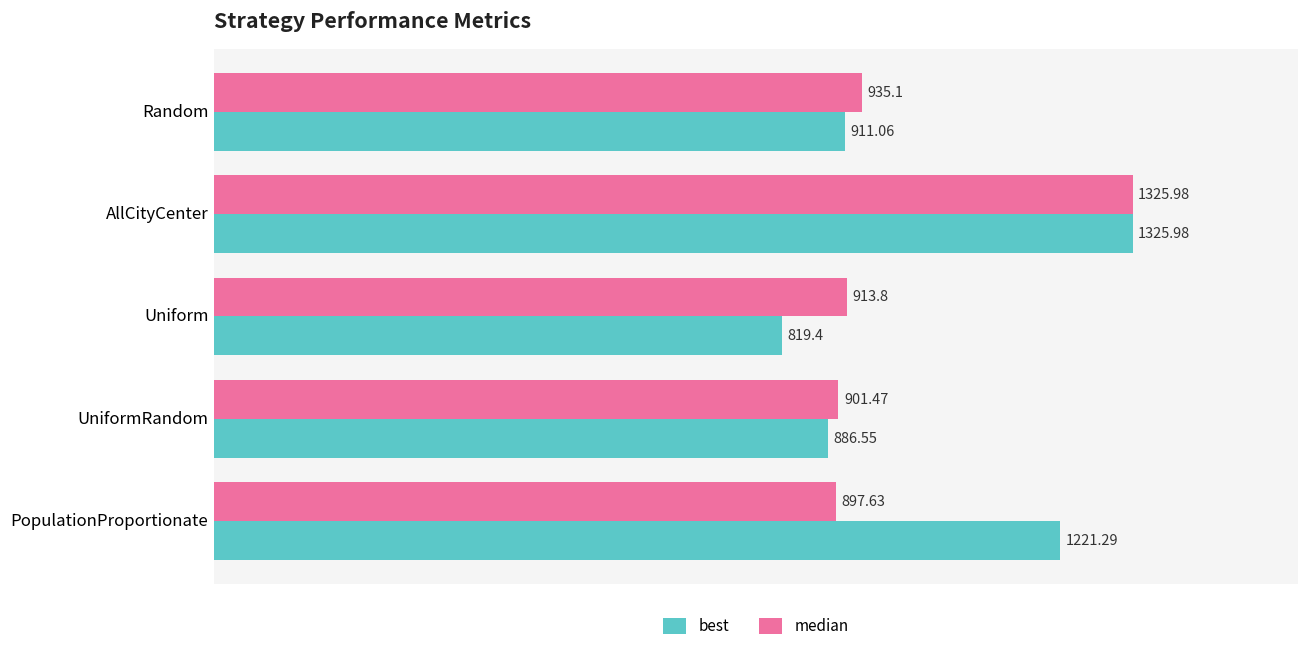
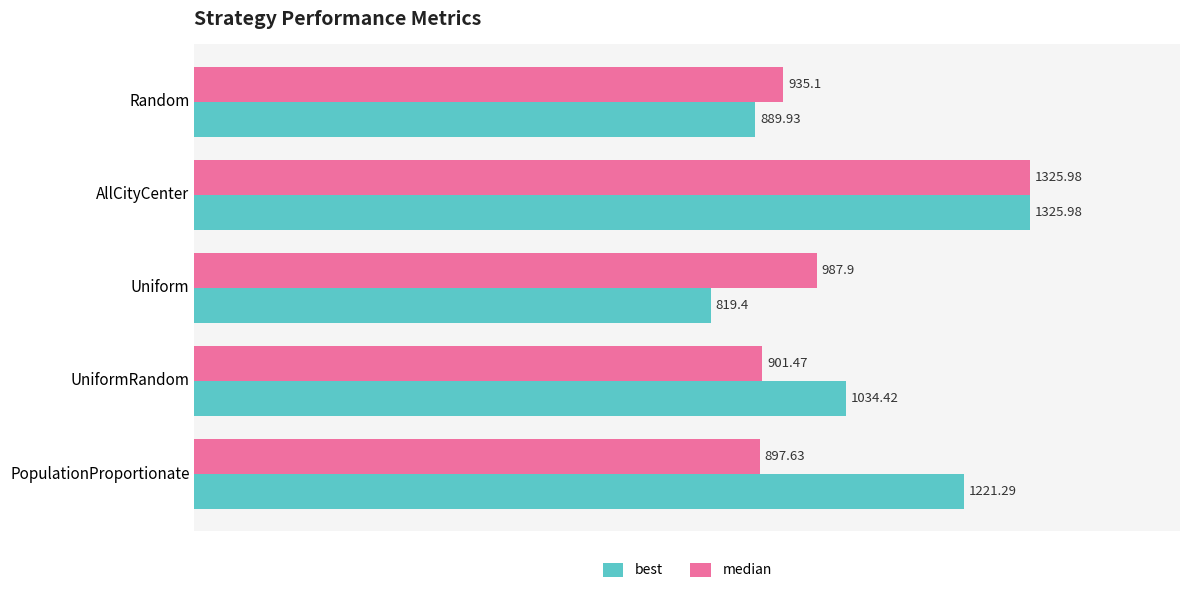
best, Random: 911.06 -> 889.93
median, Uniform: 913.8 -> 987.9
best, UniformRandom: 886.55 -> 1034.42
